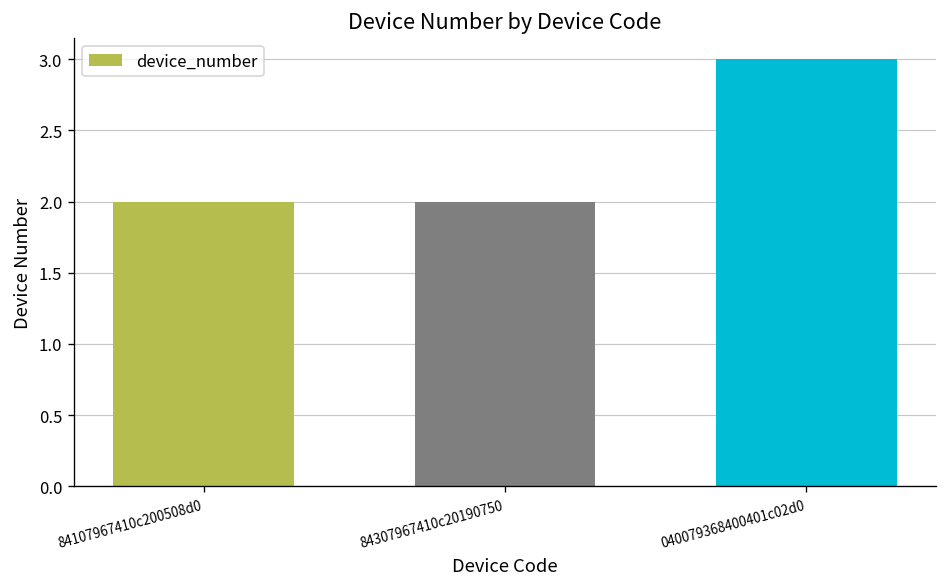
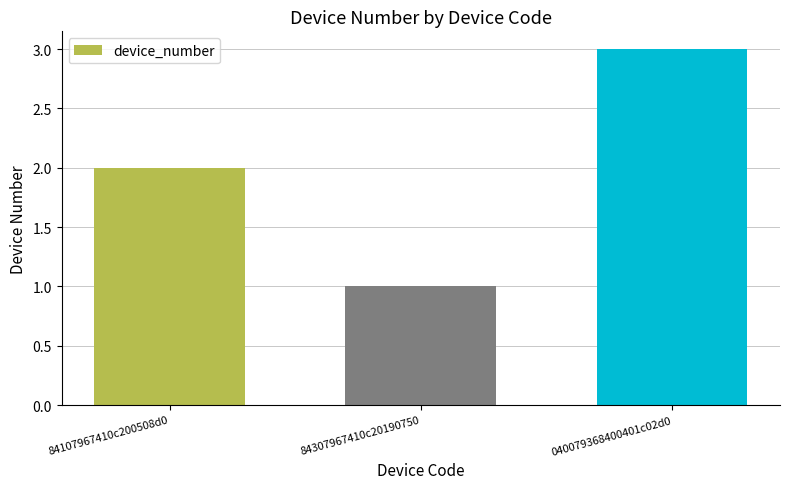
84307967410c20190750: 2 -> 1
